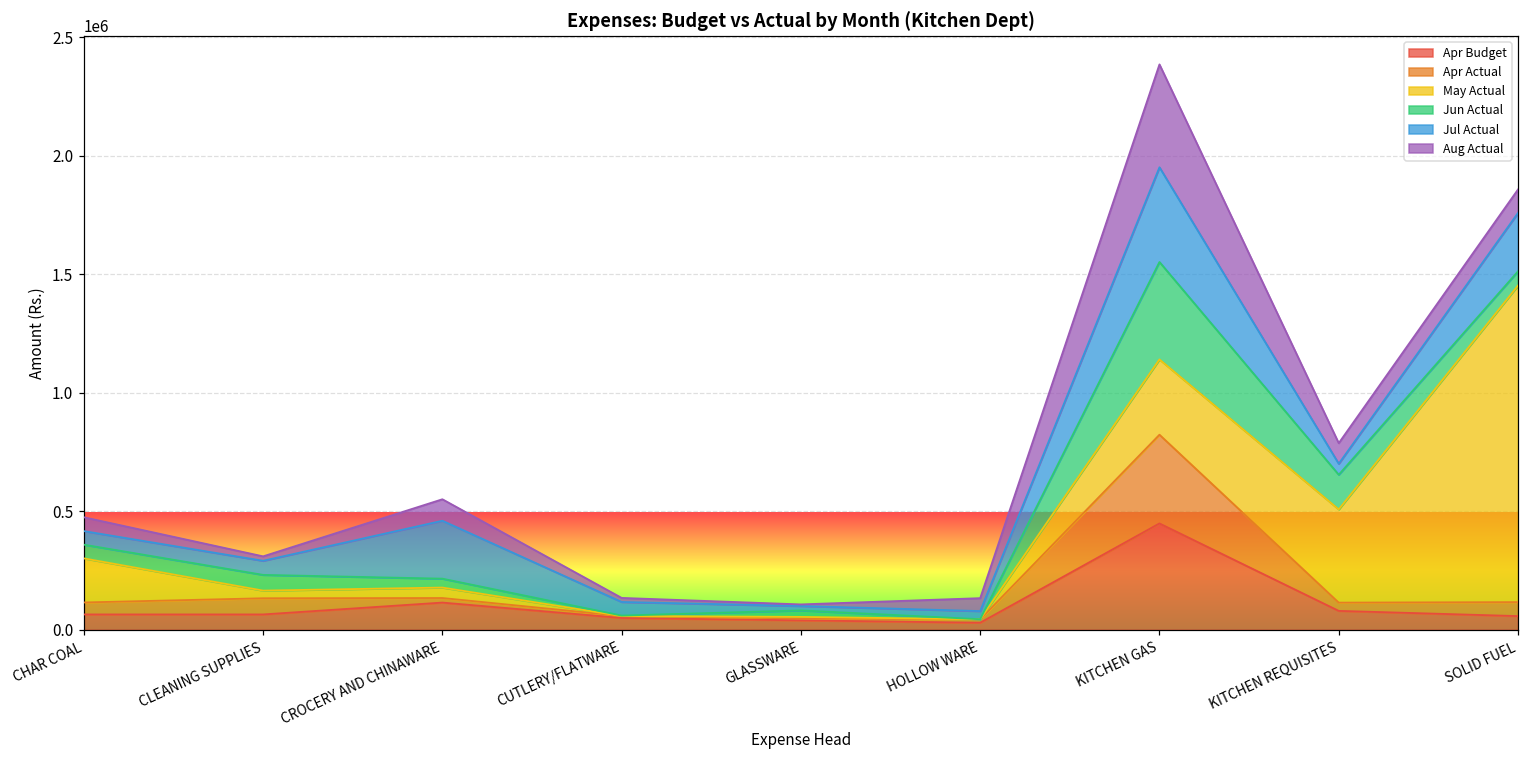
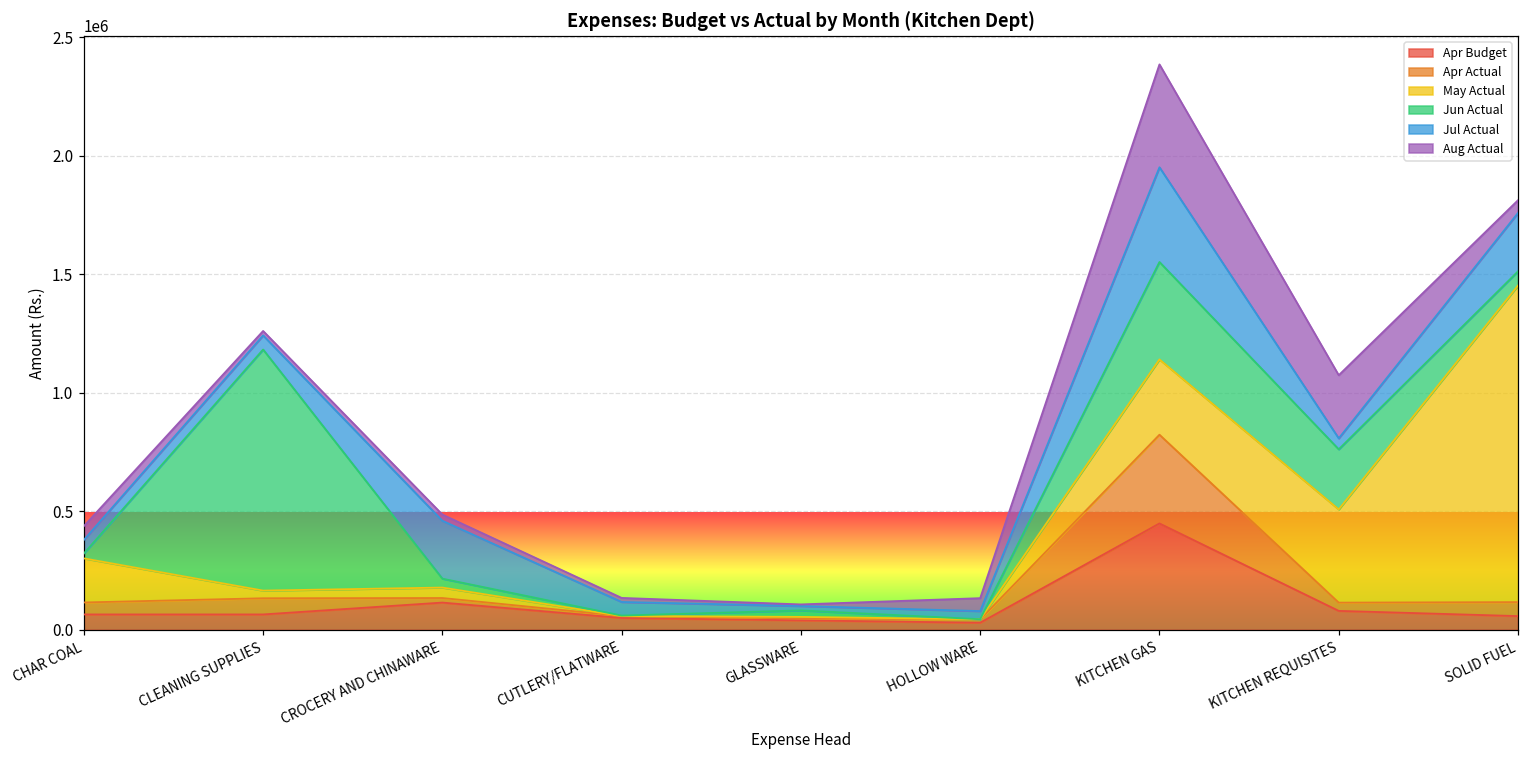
Jun Actual, CHAR COAL: 60000 -> 20000
Jun Actual, CLEANING SUPPLIES: 70000 -> 1020000
Aug Actual, CROCERY AND CHINAWARE: 90000 -> 30000
Jun Actual, KITCHEN REQUISITES: 150000 -> 250000
Aug Actual, KITCHEN REQUISITES: 90000 -> 270000
Aug Actual, SOLID FUEL: 100000 -> 50000
